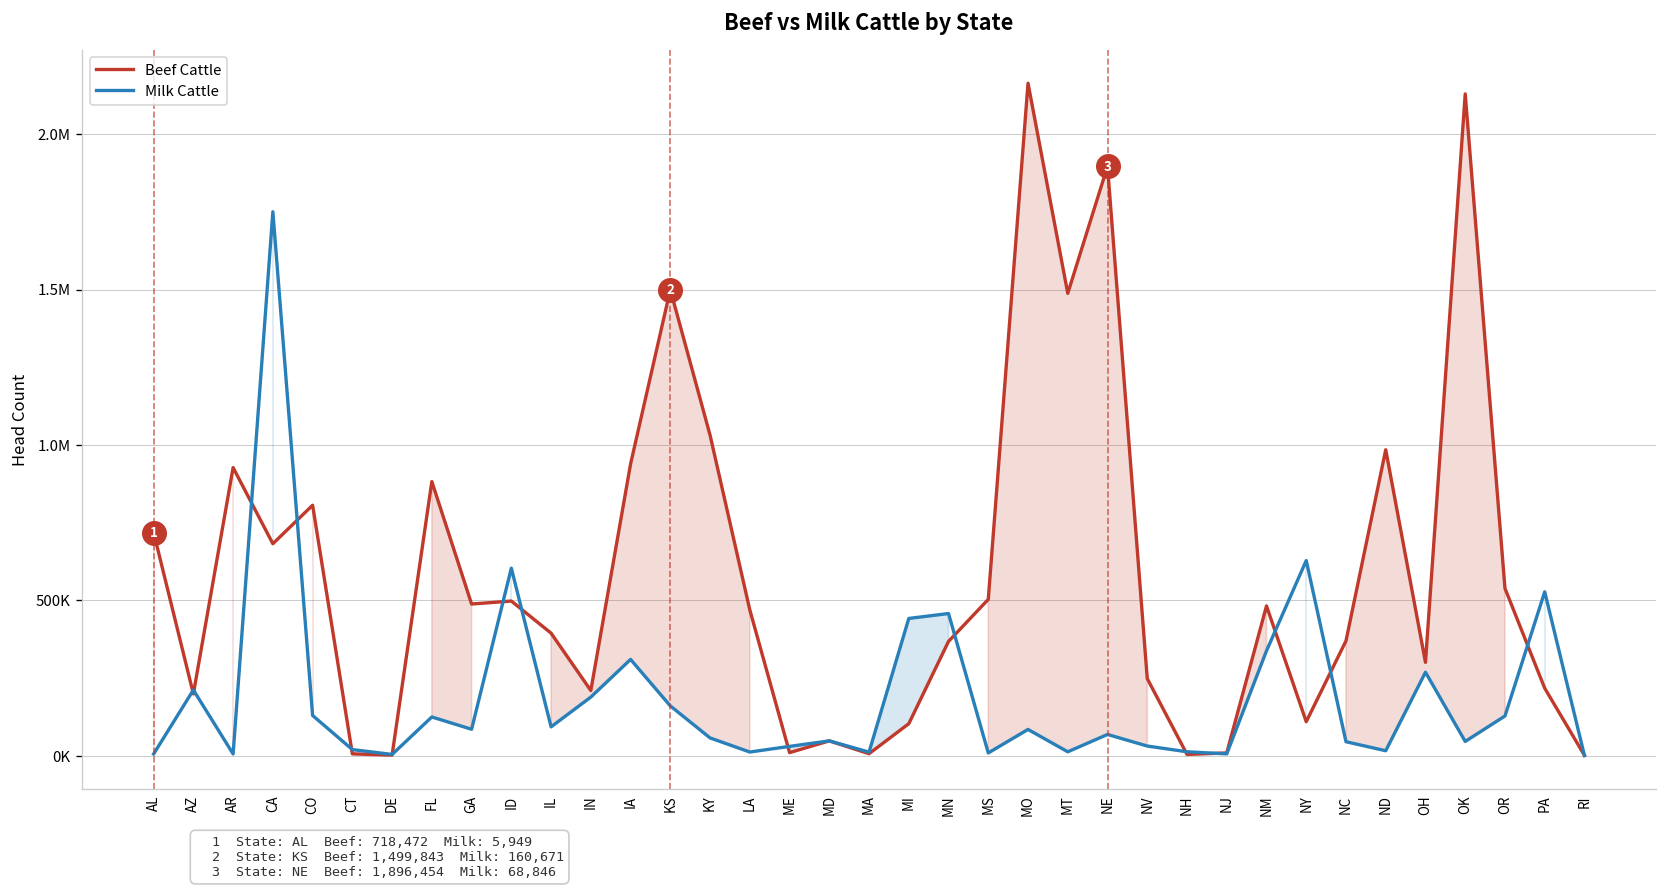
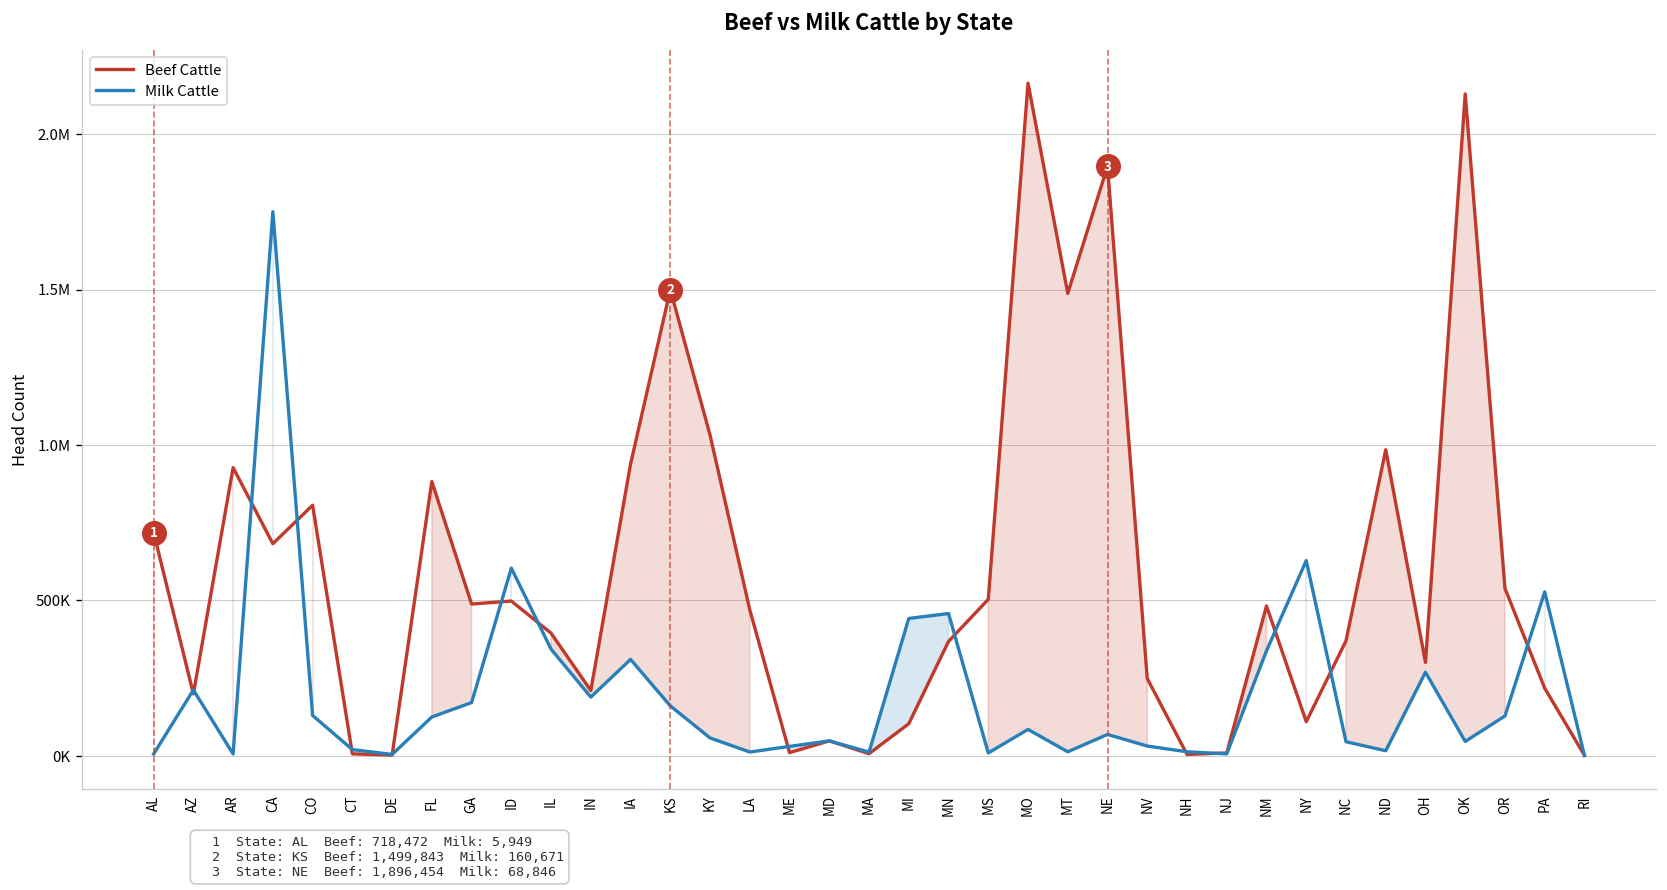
Milk Cattle, GA: 90000 -> 170000
Milk Cattle, IL: 90000 -> 340000
